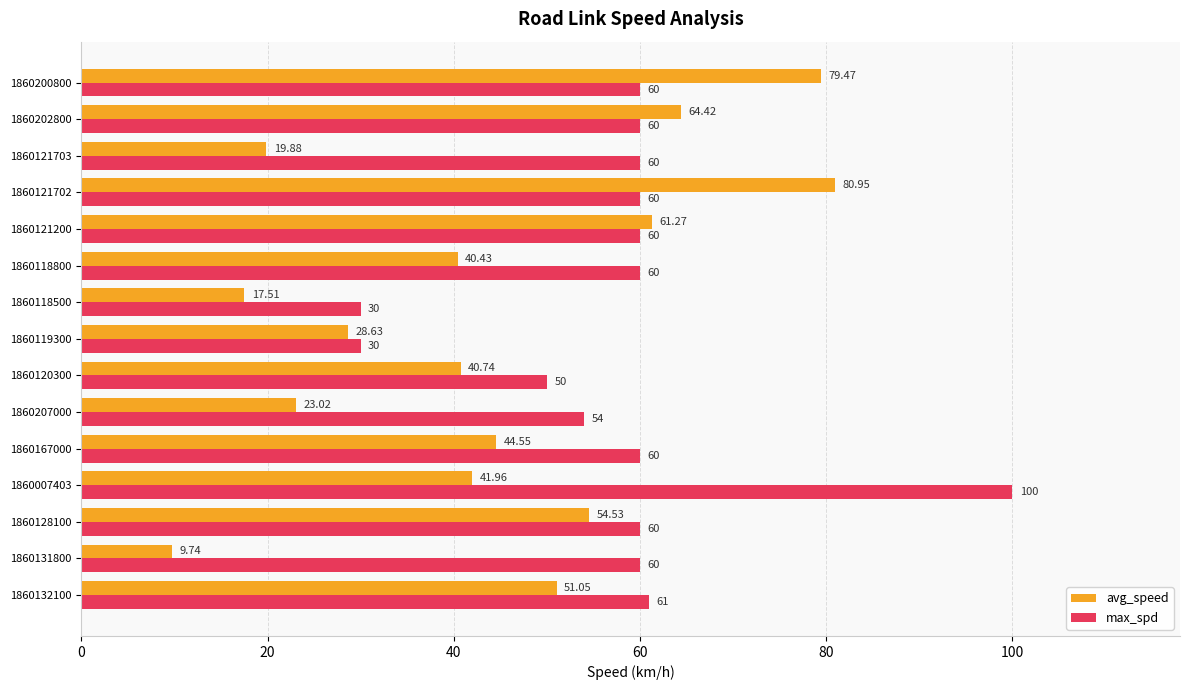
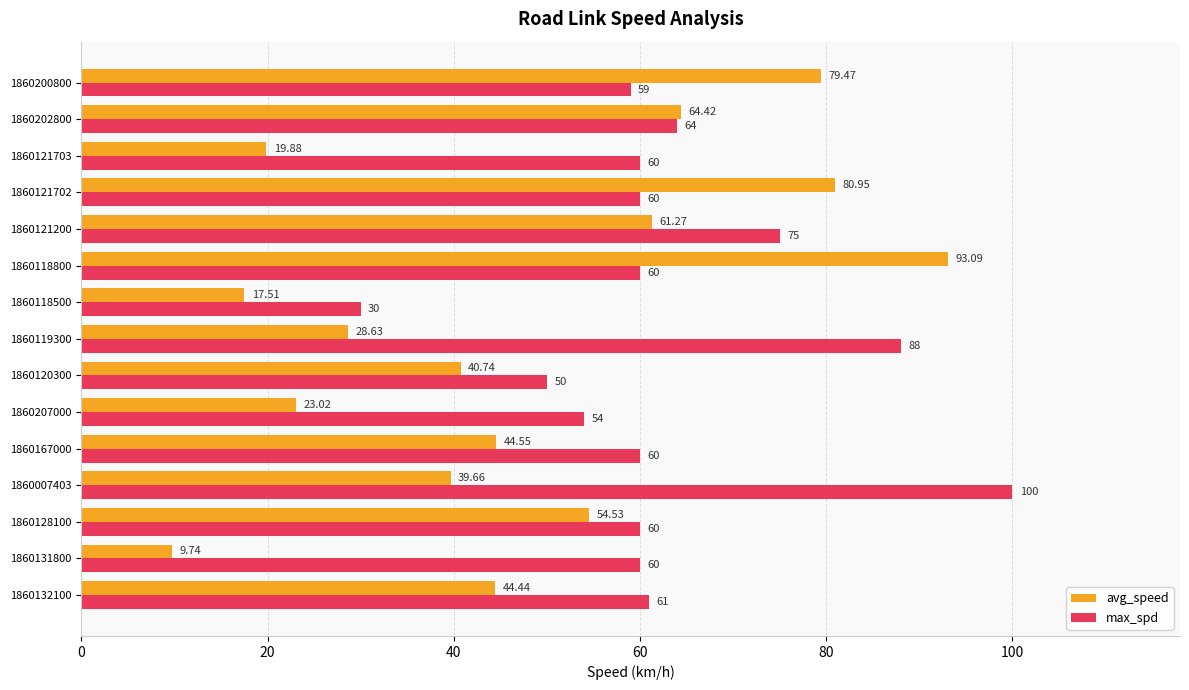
max_spd, 1860200800: 60 -> 59
max_spd, 1860202800: 60 -> 64
max_spd, 1860121200: 60 -> 75
avg_speed, 1860118800: 40.43 -> 93.09
max_spd, 1860119300: 30 -> 88
avg_speed, 1860007403: 41.96 -> 39.66
avg_speed, 1860132100: 51.05 -> 44.44
